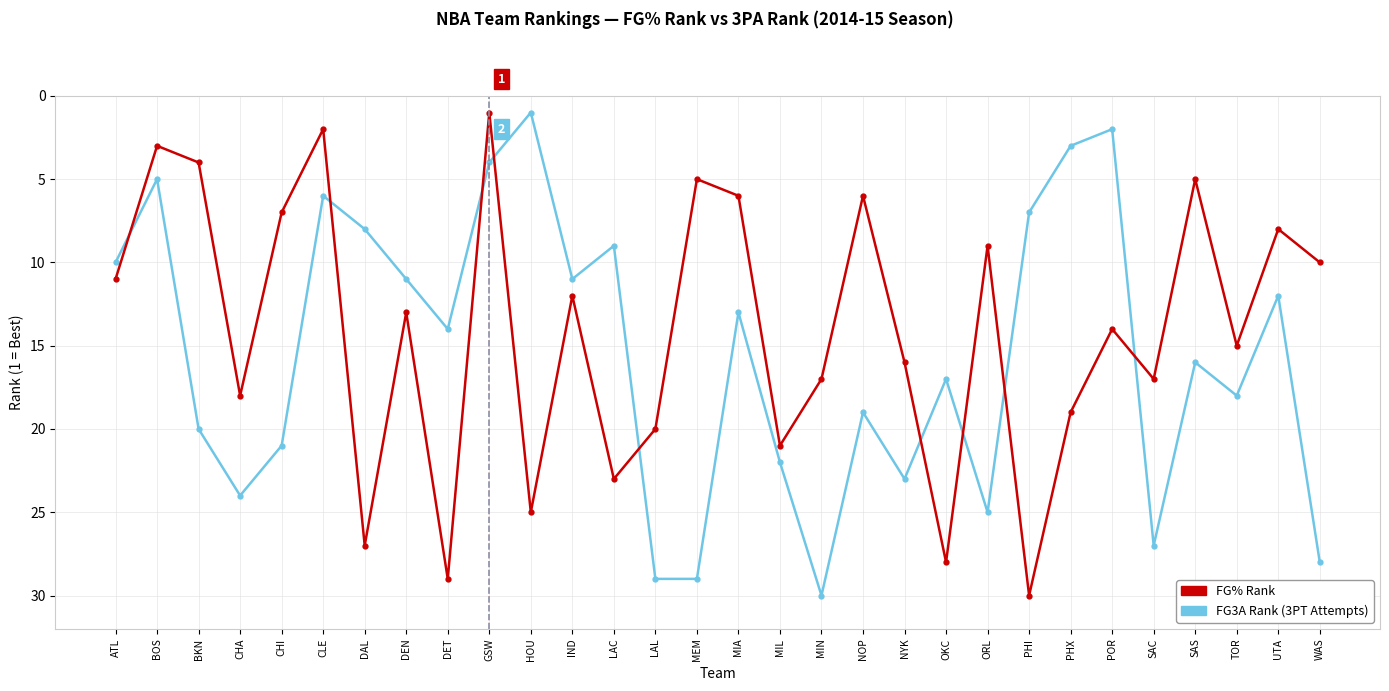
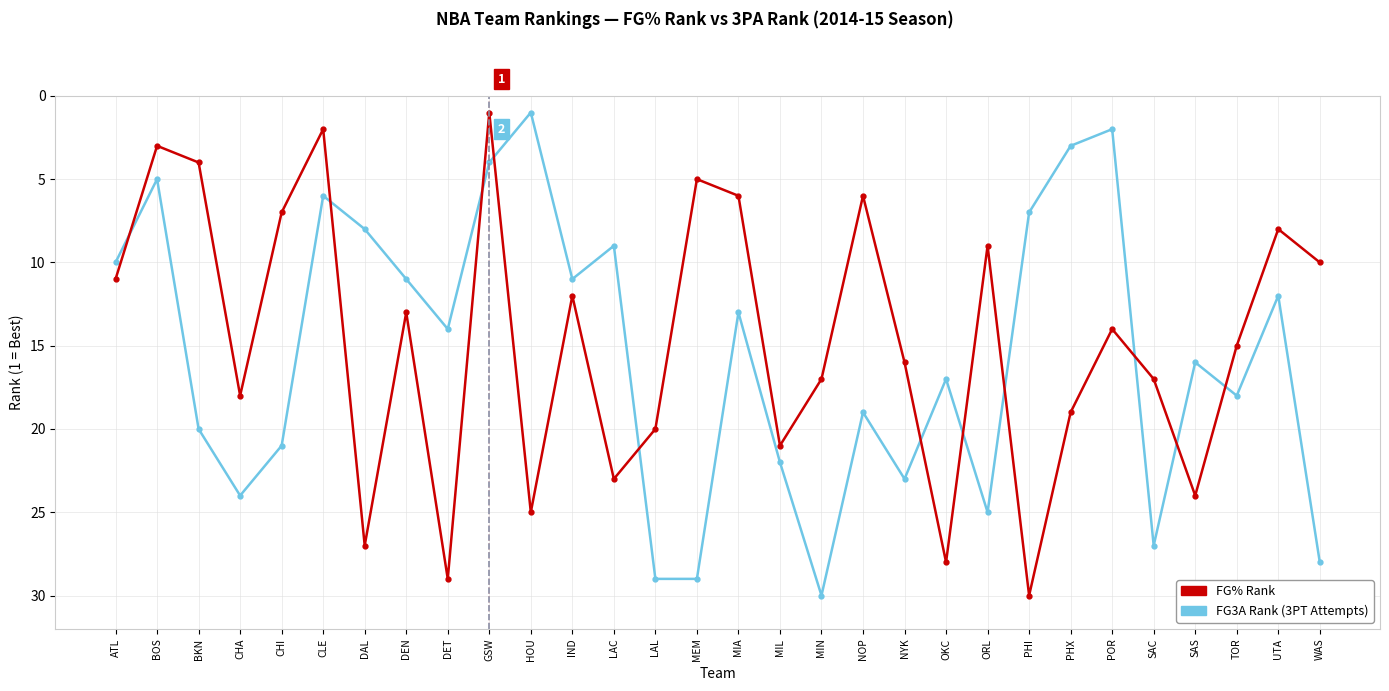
FG% Rank, SAS: 5 -> 24
